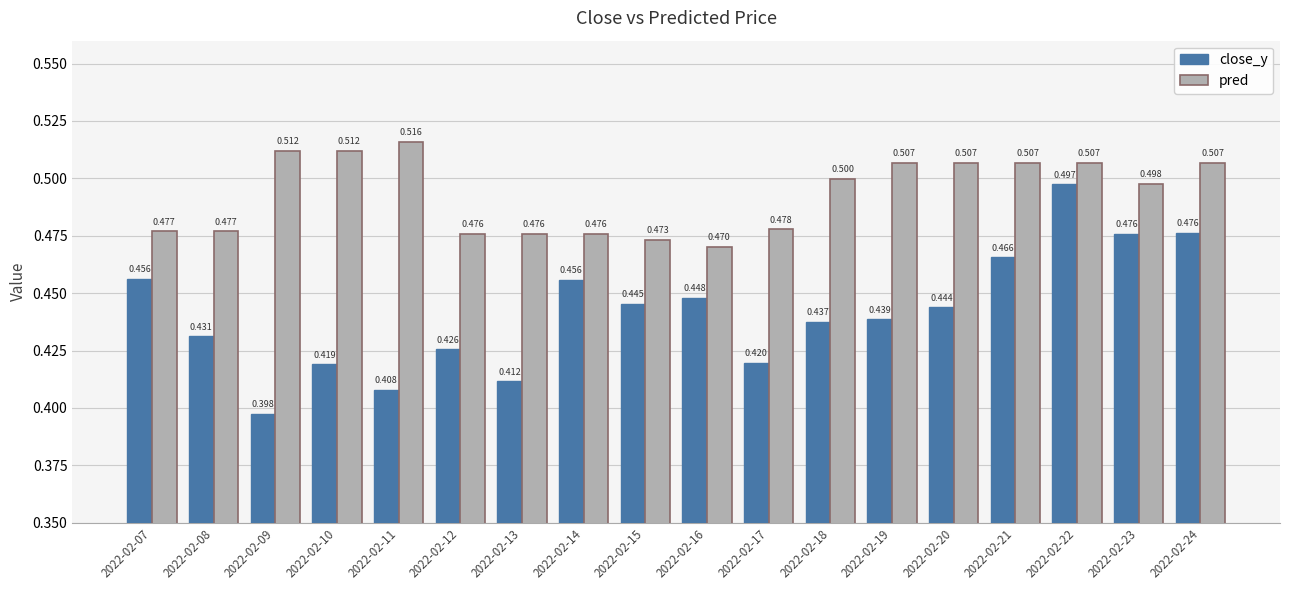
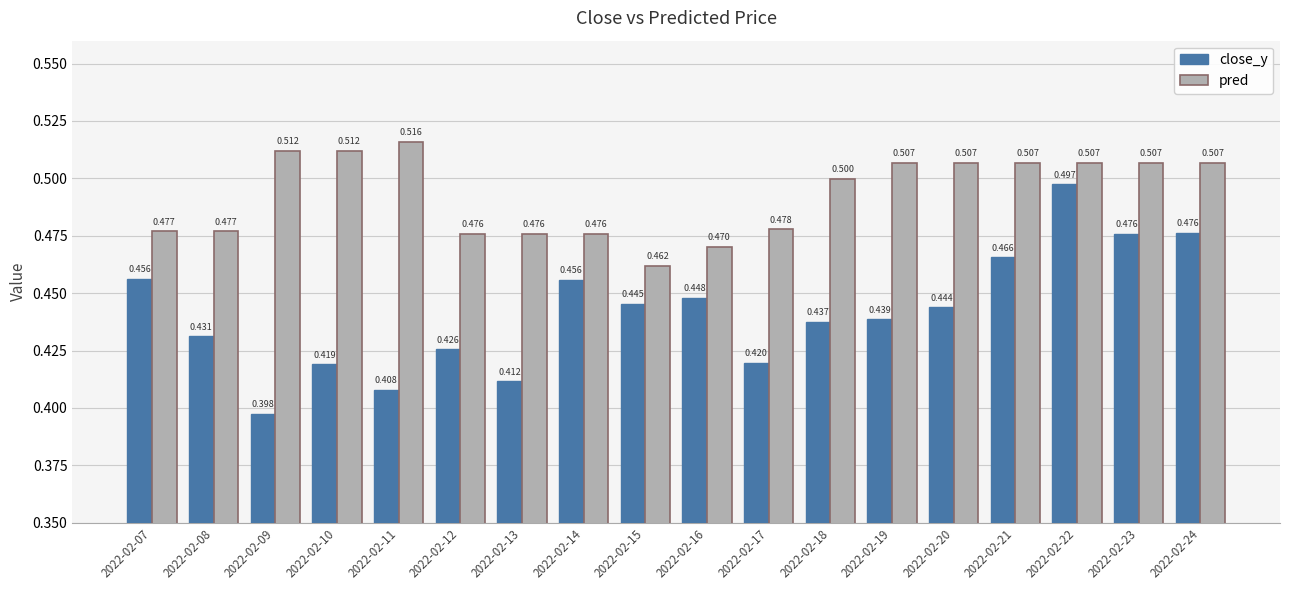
pred, 2022-02-15: 0.473 -> 0.462
pred, 2022-02-23: 0.498 -> 0.507
